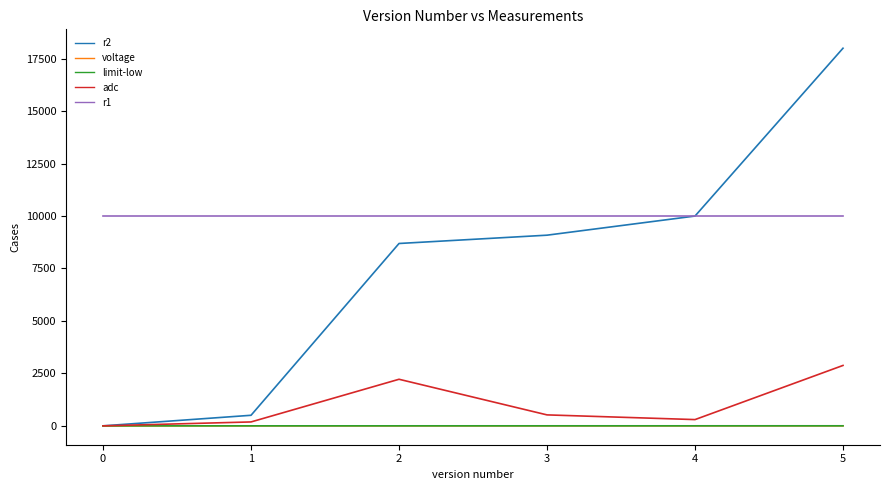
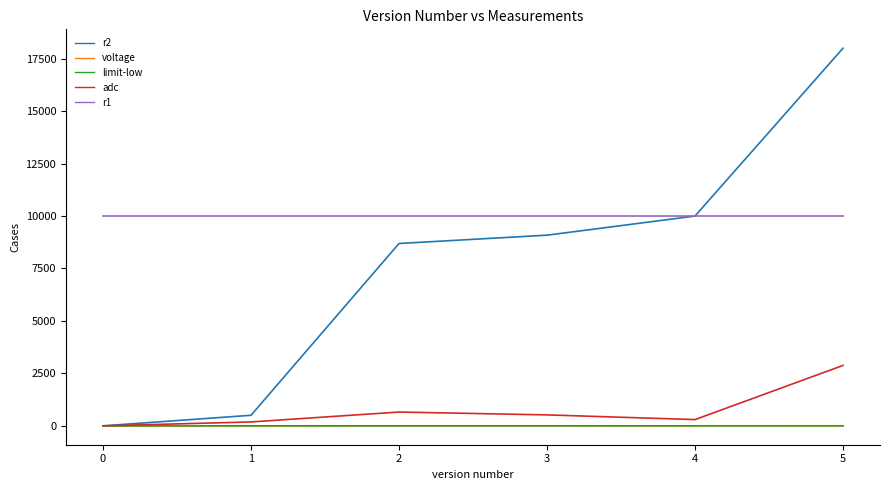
adc, 2: 2200 -> 700
